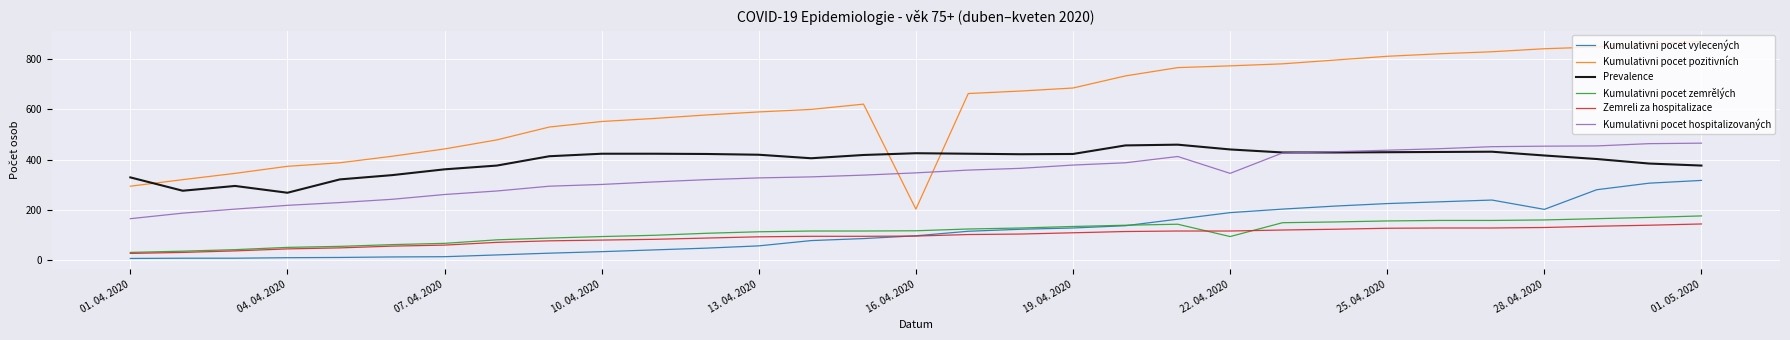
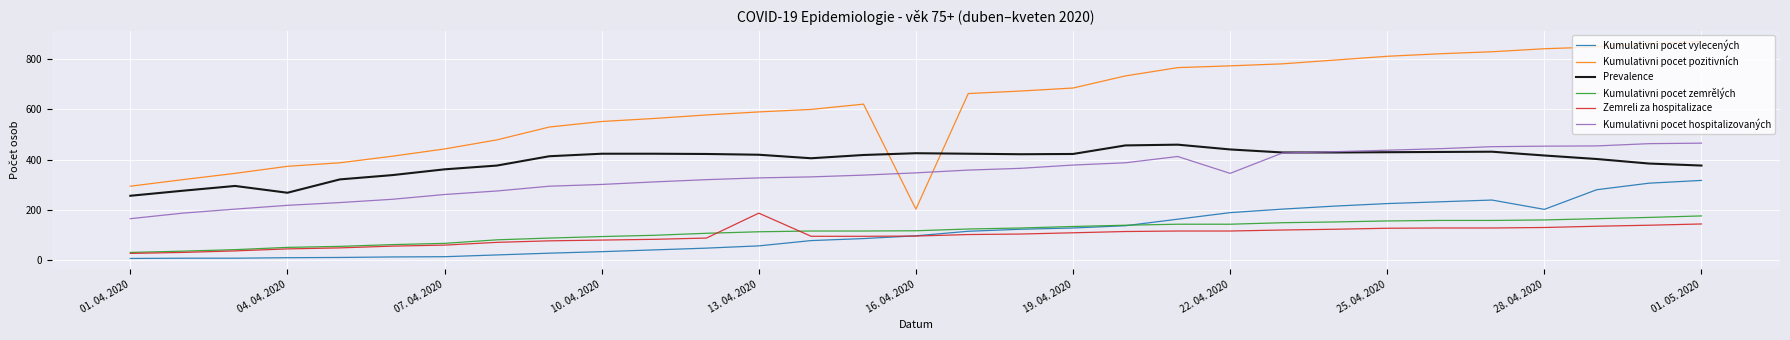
Prevalence, 01. 04. 2020: 330 -> 260
Zemreli za hospitalizace, 13. 04. 2020: 90 -> 190
Kumulativni pocet zemrělých, 22. 04. 2020: 90 -> 140
